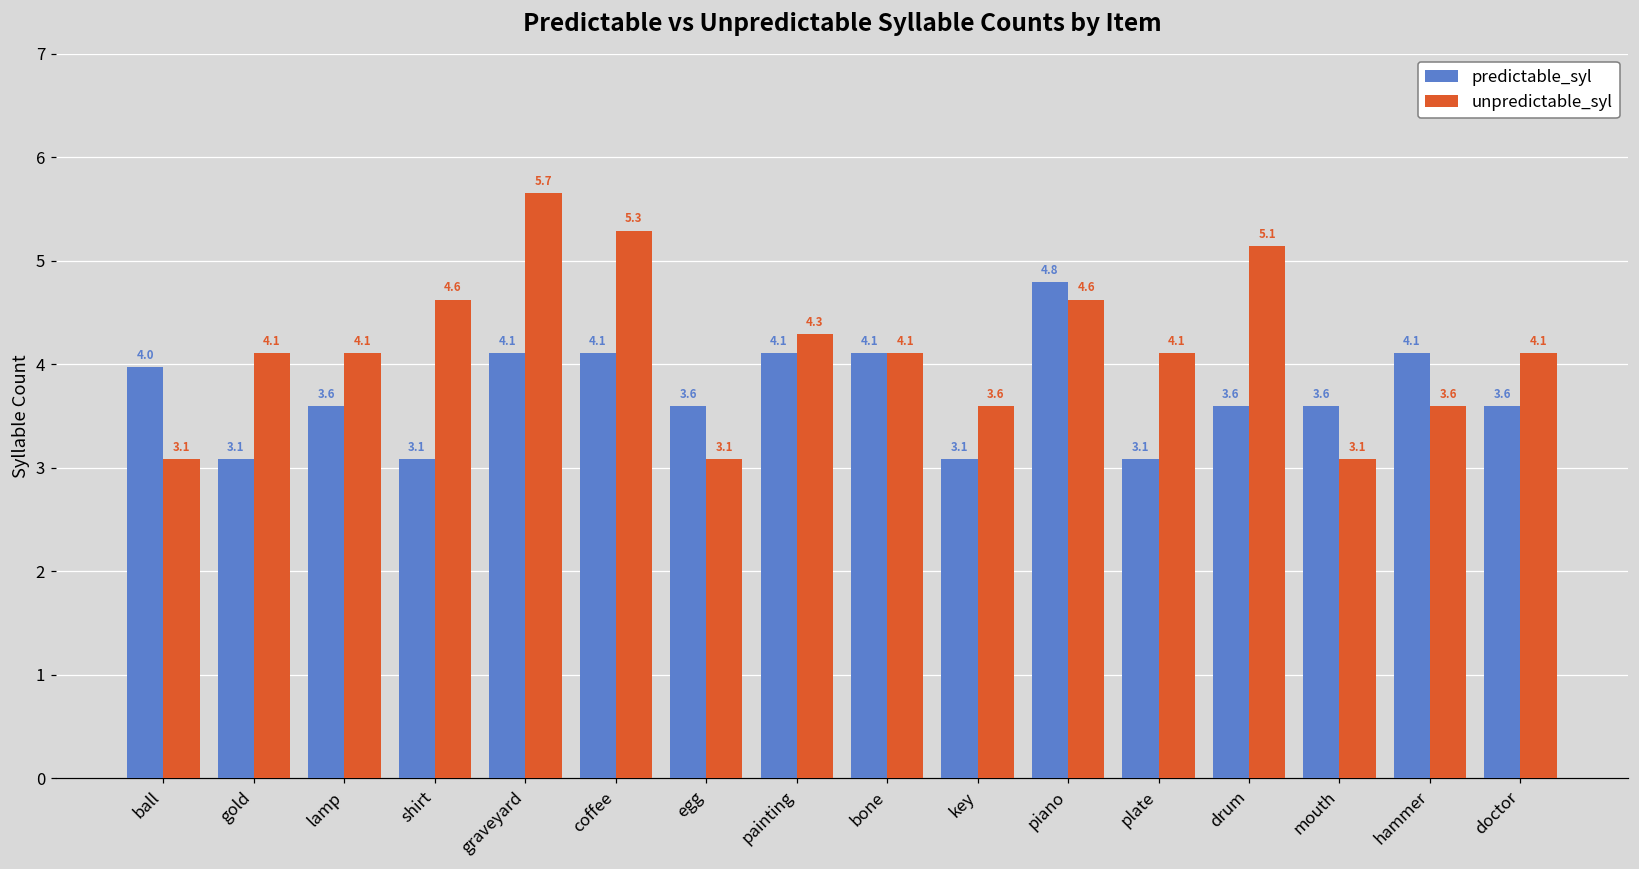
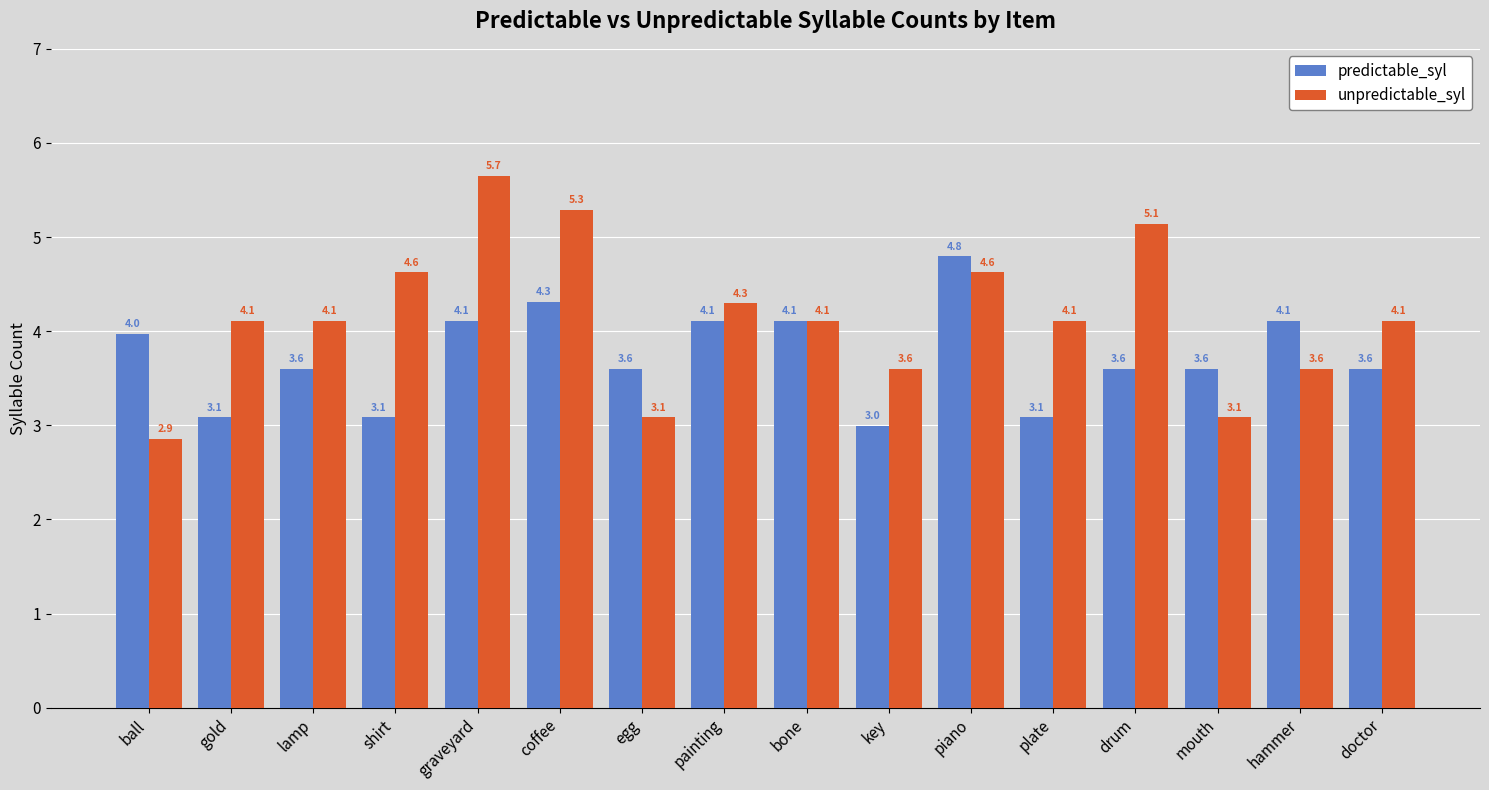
unpredictable_syl, ball: 3.1 -> 2.9
predictable_syl, coffee: 4.1 -> 4.3
predictable_syl, key: 3.1 -> 3.0
